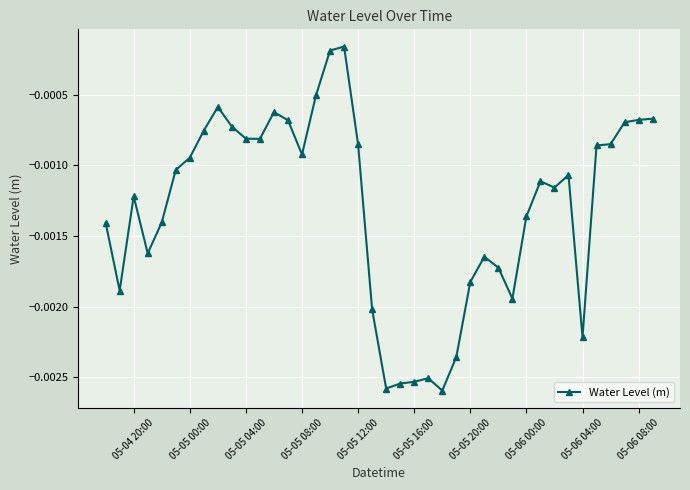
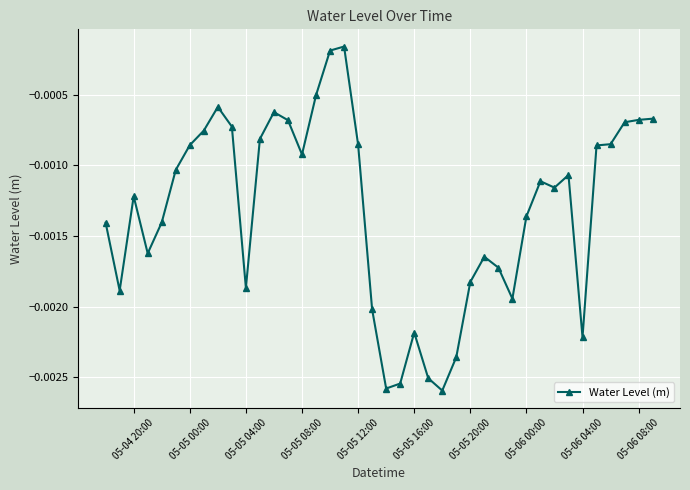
05-05 00:00: -0.00095 -> -0.00086
05-05 04:00: -0.00081 -> -0.00187
05-05 16:00: -0.00253 -> -0.00218
